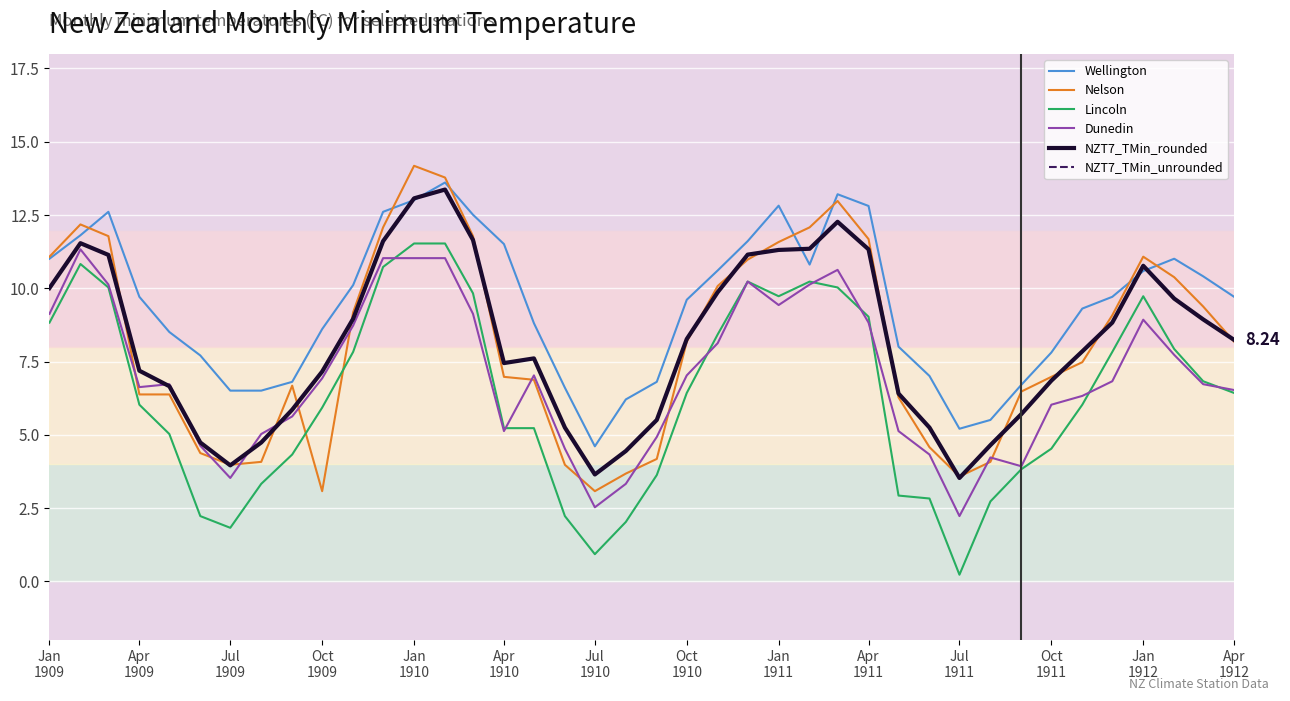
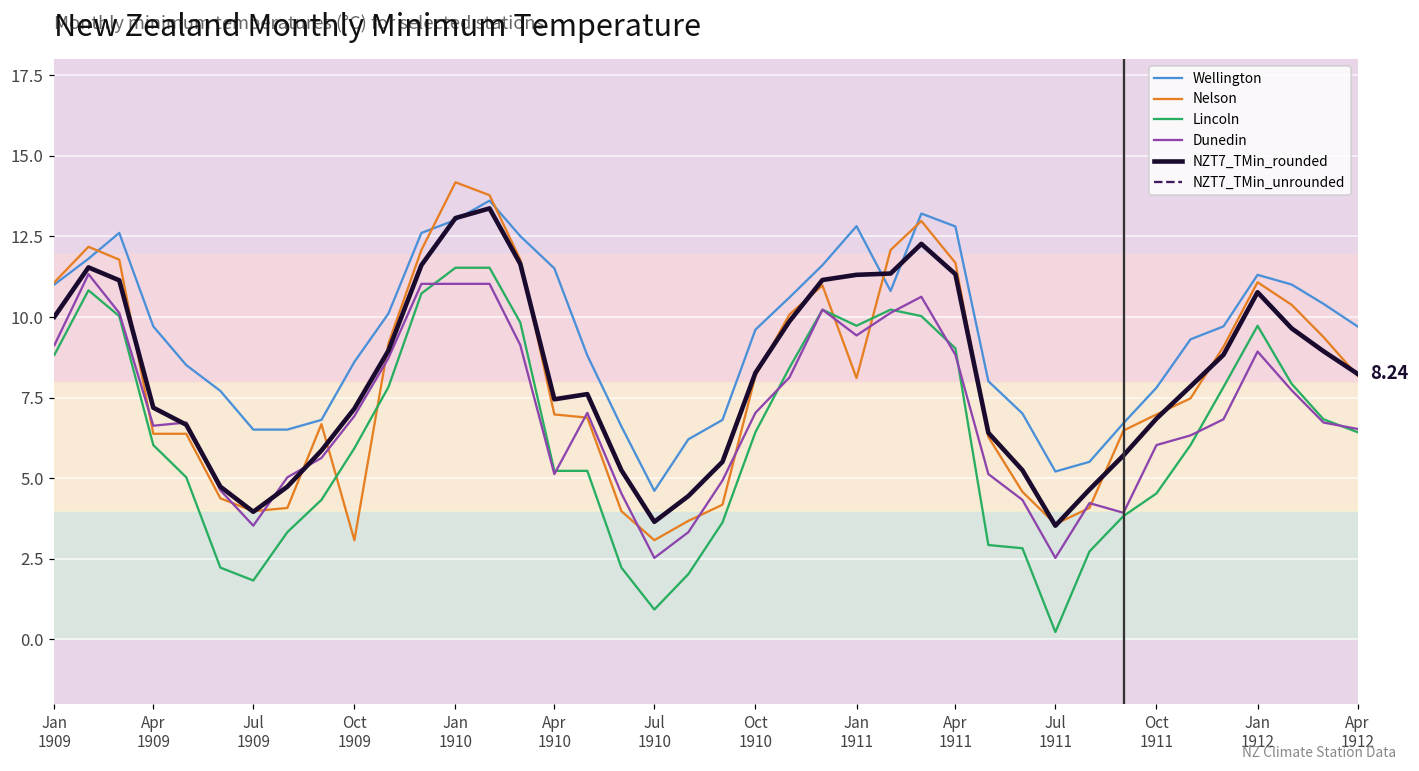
Nelson, Jan 1911: 11.6 -> 8.1
Dunedin, Jul 1911: 2.2 -> 2.5
Wellington, Jan 1912: 10.6 -> 11.3
